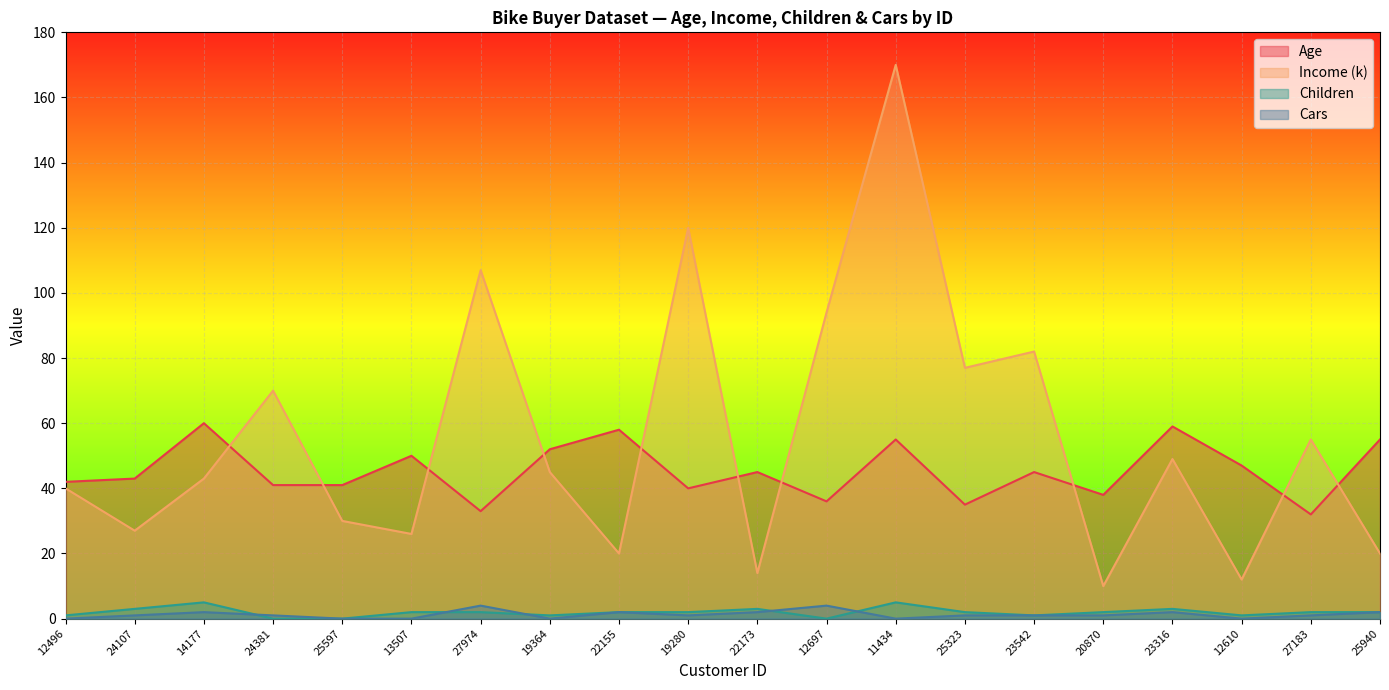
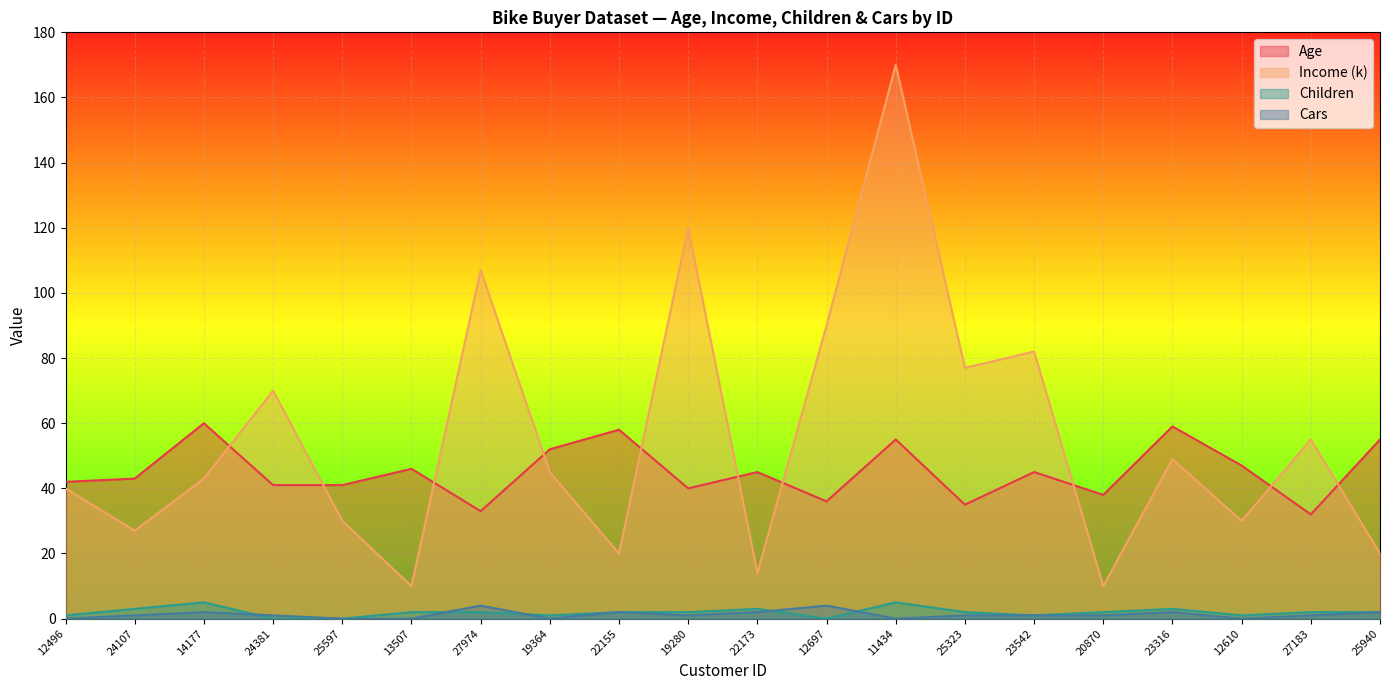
Age, 13507: 50 -> 46
Income (k), 13507: 26 -> 10
Income (k), 12697: 94 -> 90
Income (k), 12610: 12 -> 30
